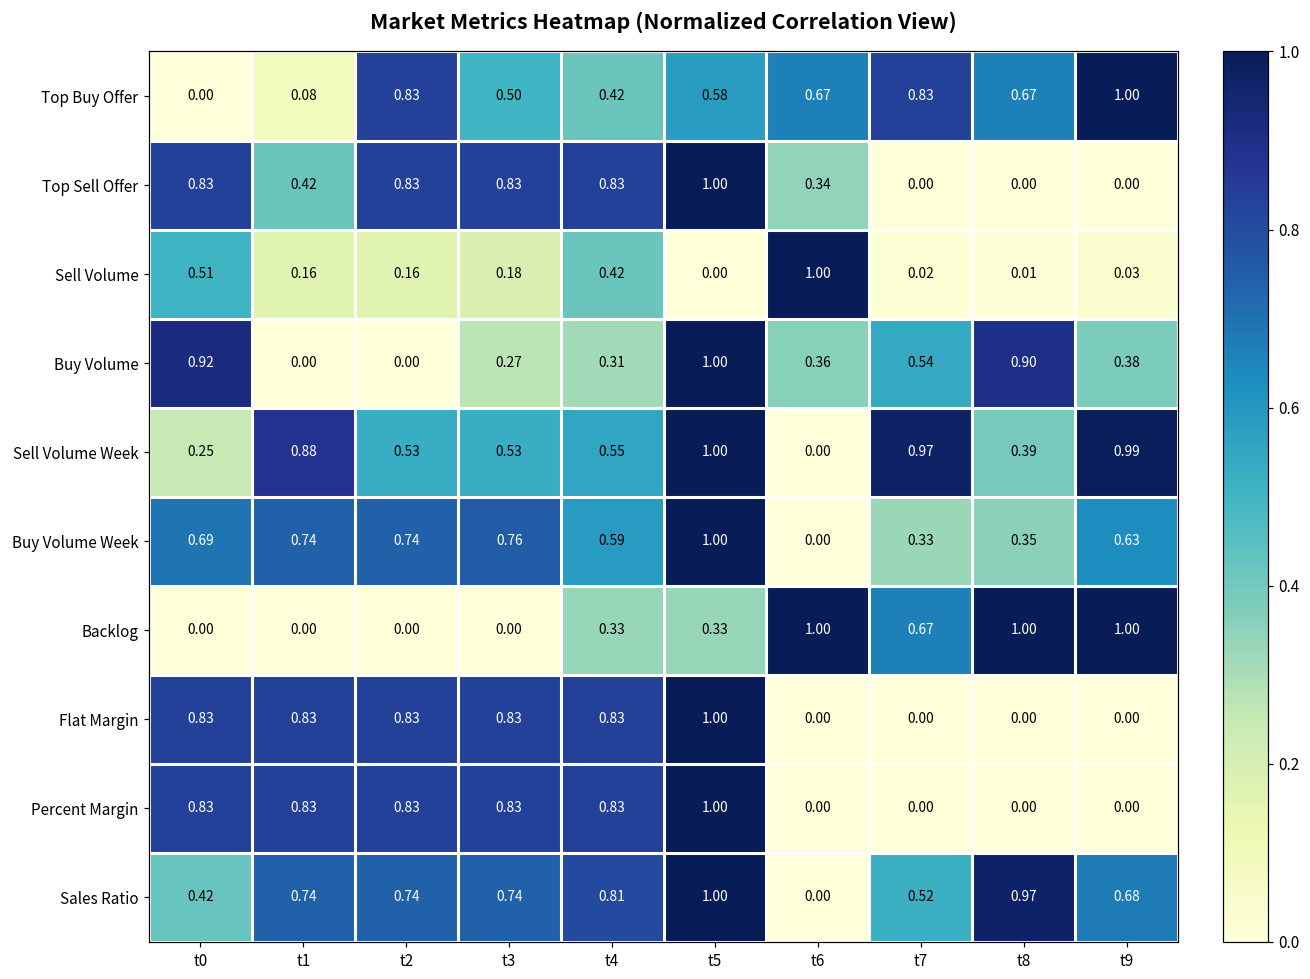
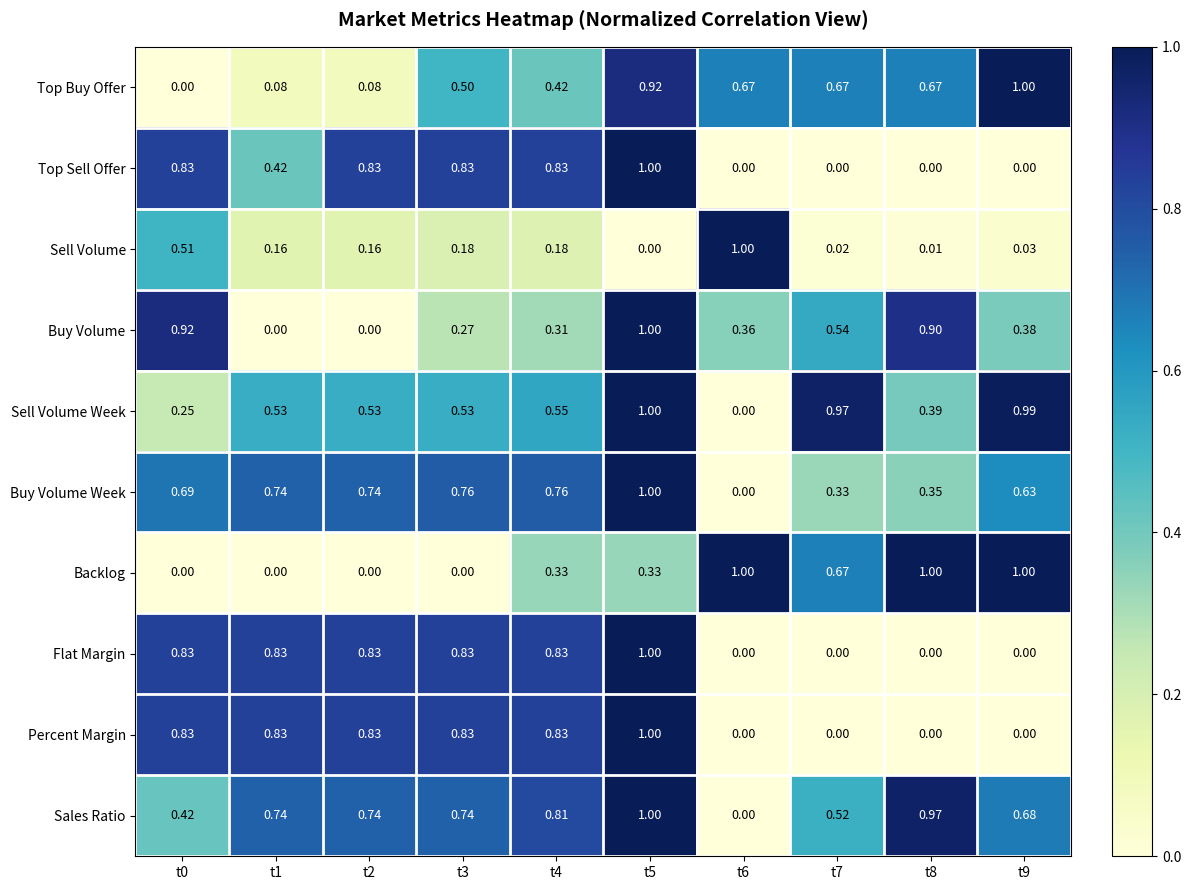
Top Buy Offer, t2: 0.83 -> 0.08
Top Buy Offer, t5: 0.58 -> 0.92
Top Buy Offer, t7: 0.83 -> 0.67
Top Sell Offer, t6: 0.34 -> 0.00
Sell Volume, t4: 0.42 -> 0.18
Sell Volume Week, t1: 0.88 -> 0.53
Buy Volume Week, t4: 0.59 -> 0.76
